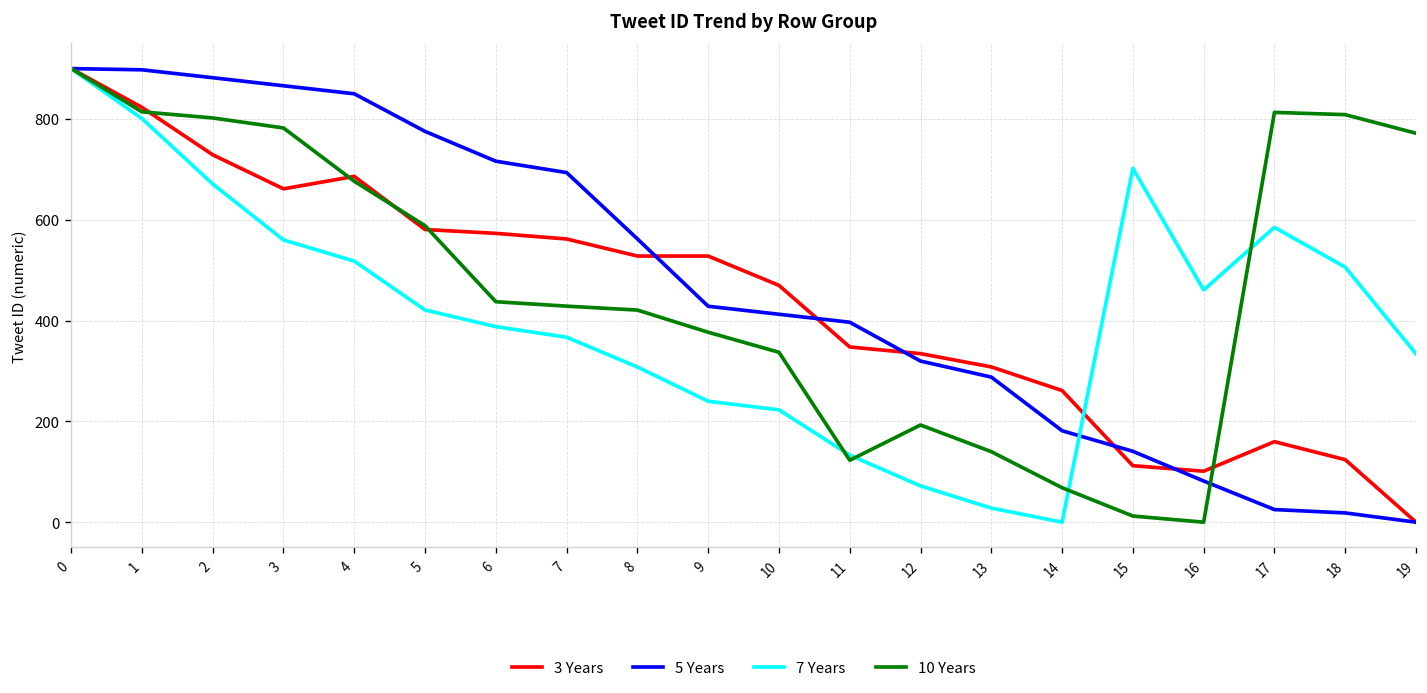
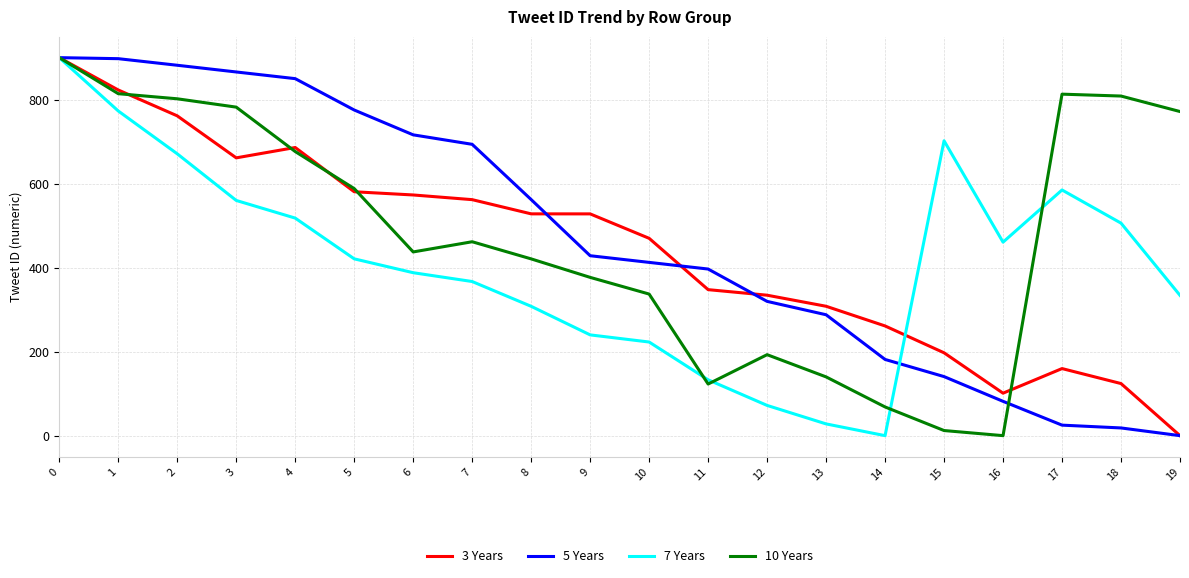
7 Years, 1: 800 -> 770
3 Years, 2: 730 -> 760
10 Years, 7: 430 -> 460
3 Years, 15: 110 -> 200
